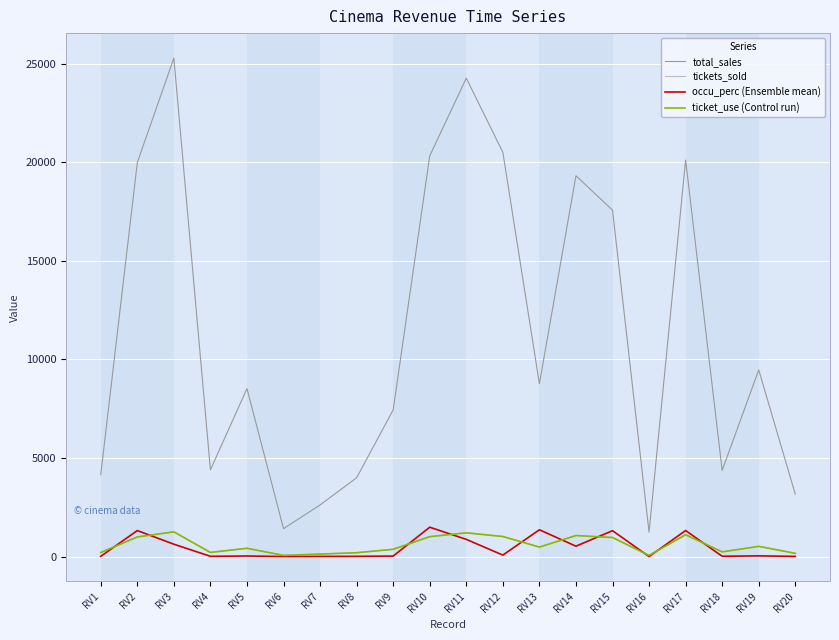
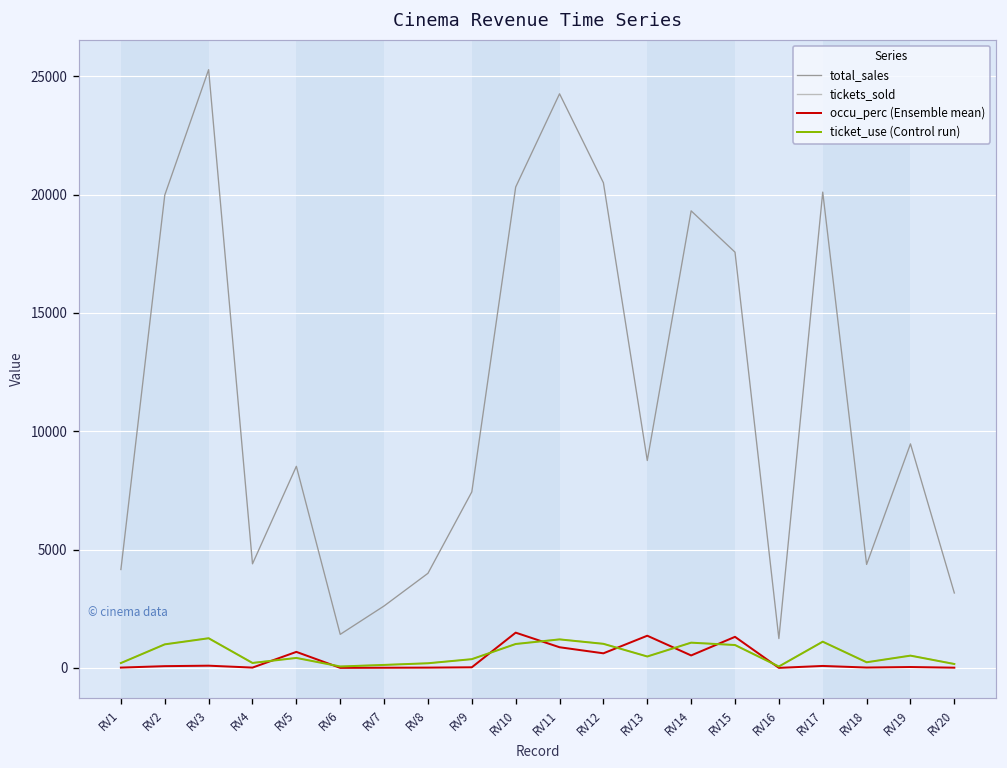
occu_perc (Ensemble mean), RV2: 1300 -> 100
occu_perc (Ensemble mean), RV3: 600 -> 100
occu_perc (Ensemble mean), RV5: 0 -> 700
occu_perc (Ensemble mean), RV12: 100 -> 600
occu_perc (Ensemble mean), RV17: 1300 -> 100
